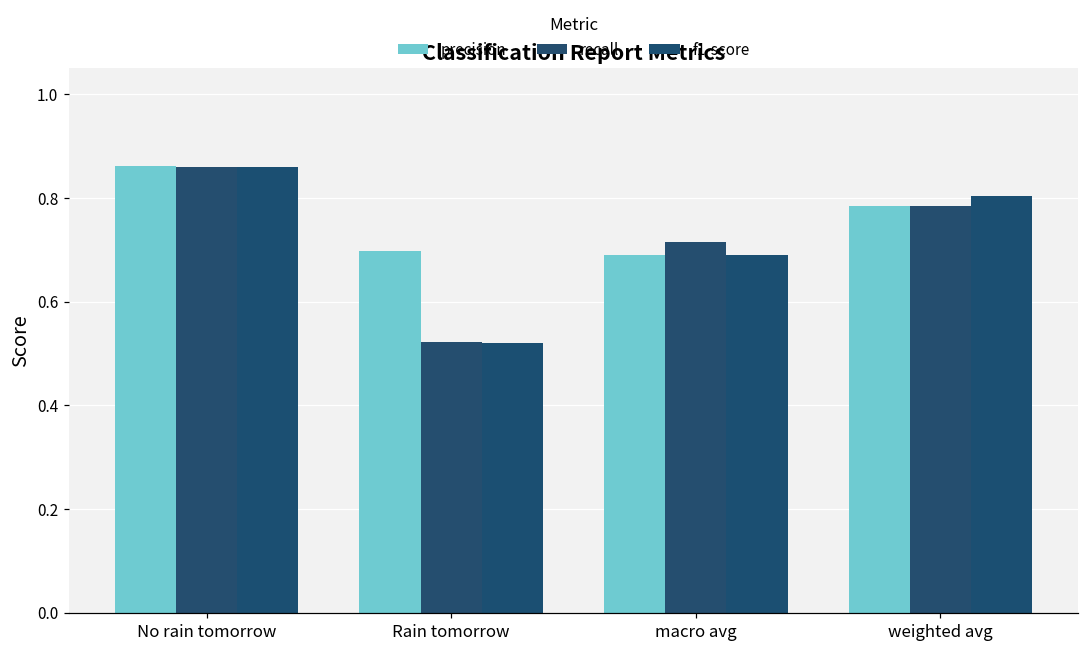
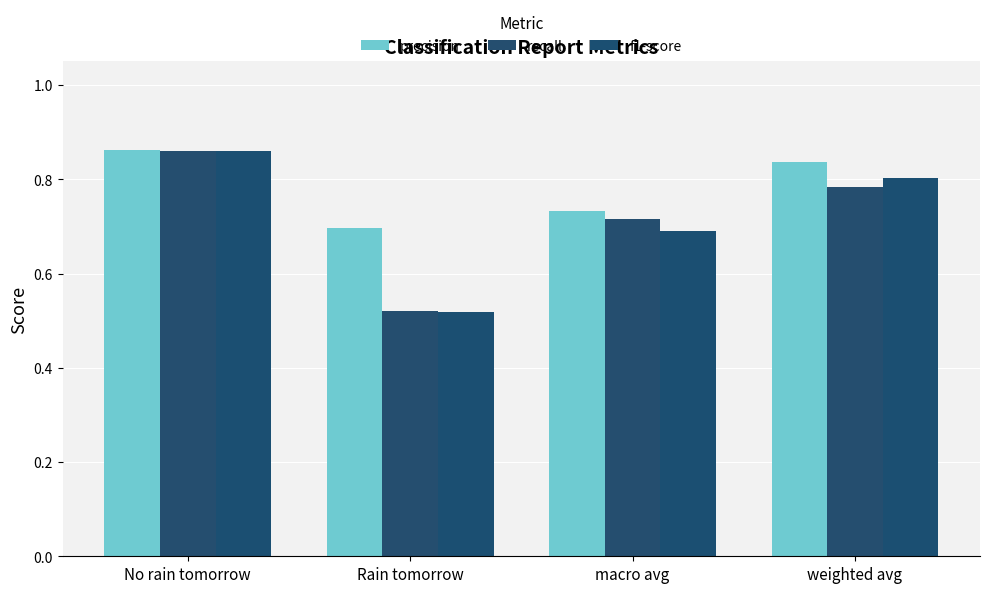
precision, macro avg: 0.69 -> 0.73
precision, weighted avg: 0.78 -> 0.84
